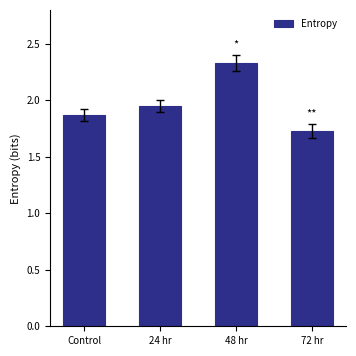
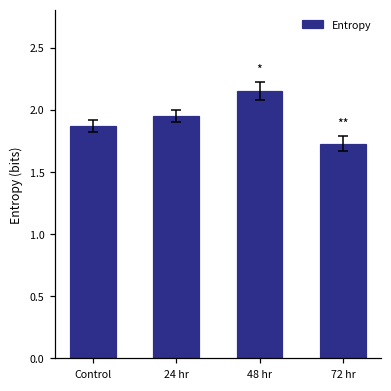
Entropy, 48 hr: 2.33 -> 2.15
